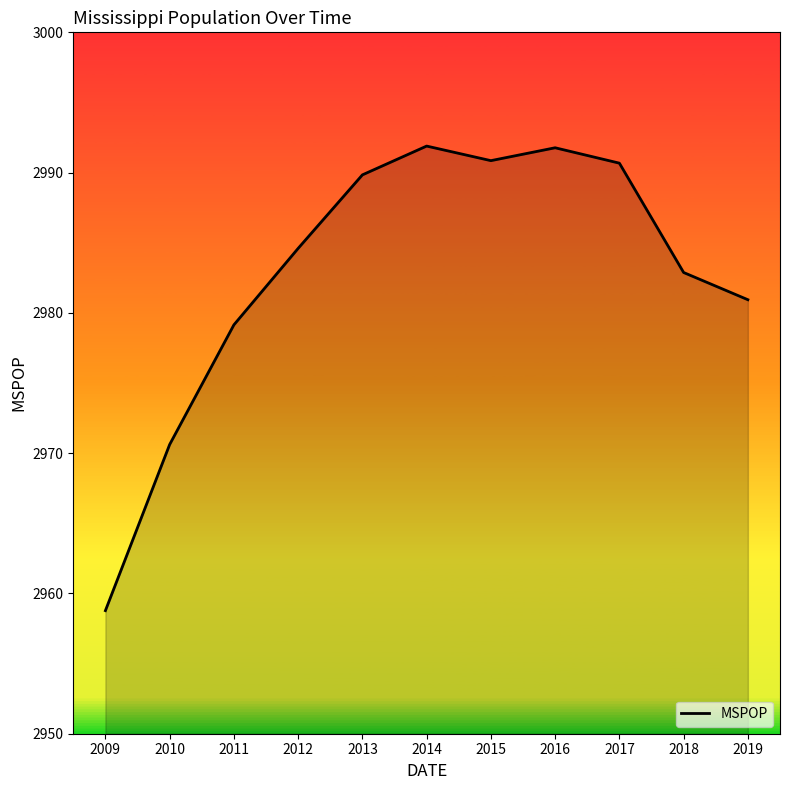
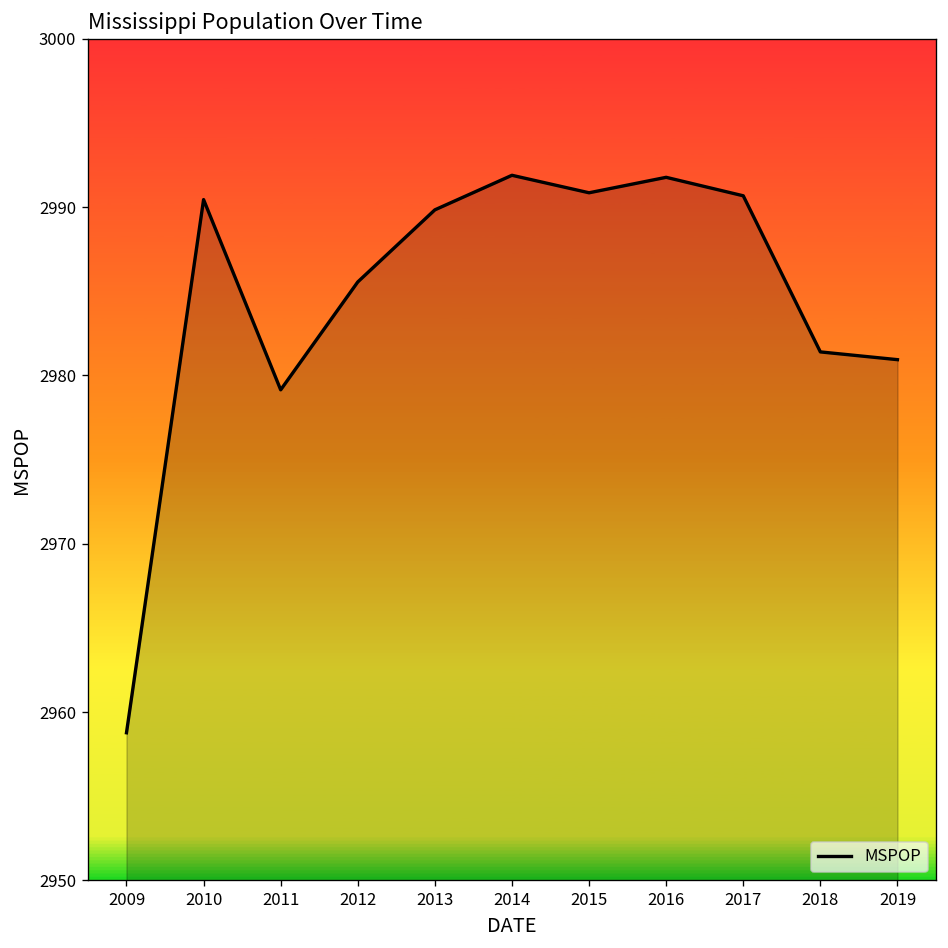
2010: 2970.6 -> 2990.4
2012: 2984.6 -> 2985.6
2018: 2982.9 -> 2981.4
